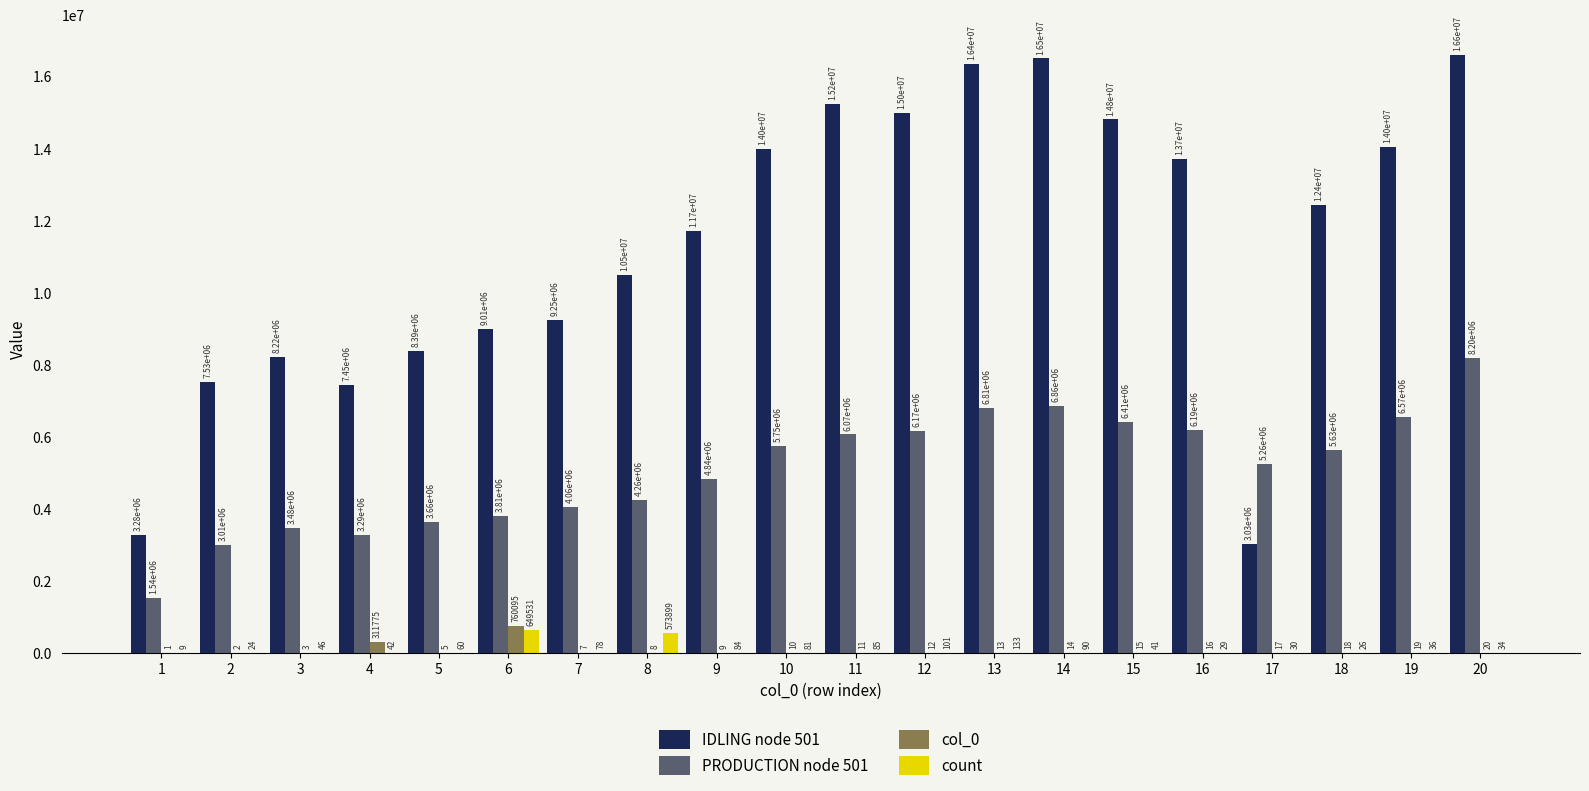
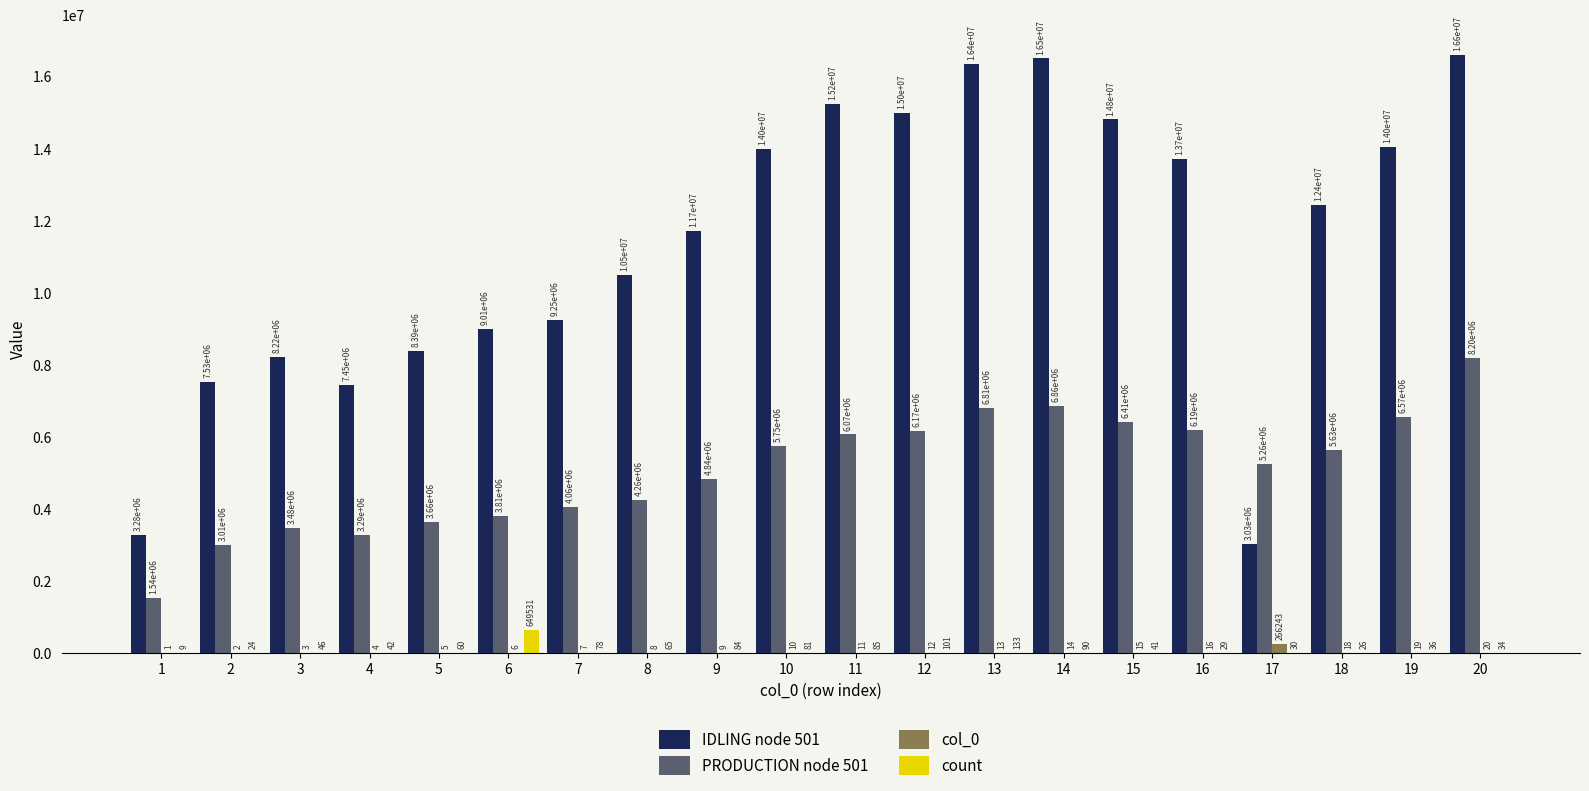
col_0, 4: 311775 -> 4
col_0, 6: 760095 -> 6
count, 8: 573899 -> 65
col_0, 17: 17 -> 266243
